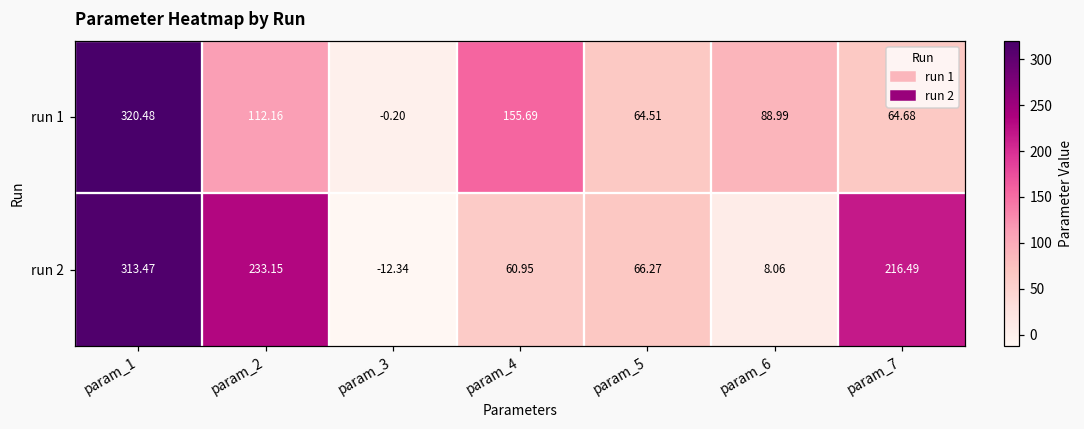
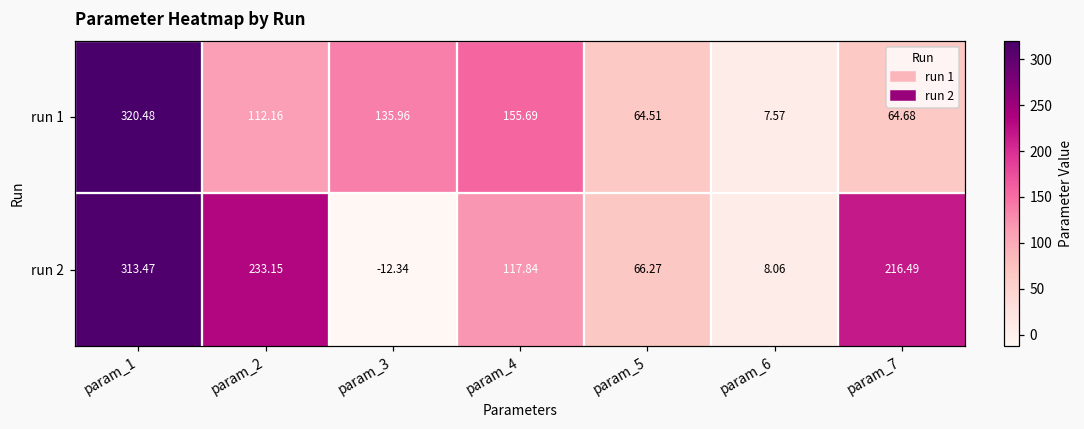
run 1, param_3: -0.20 -> 135.96
run 1, param_6: 88.99 -> 7.57
run 2, param_4: 60.95 -> 117.84
